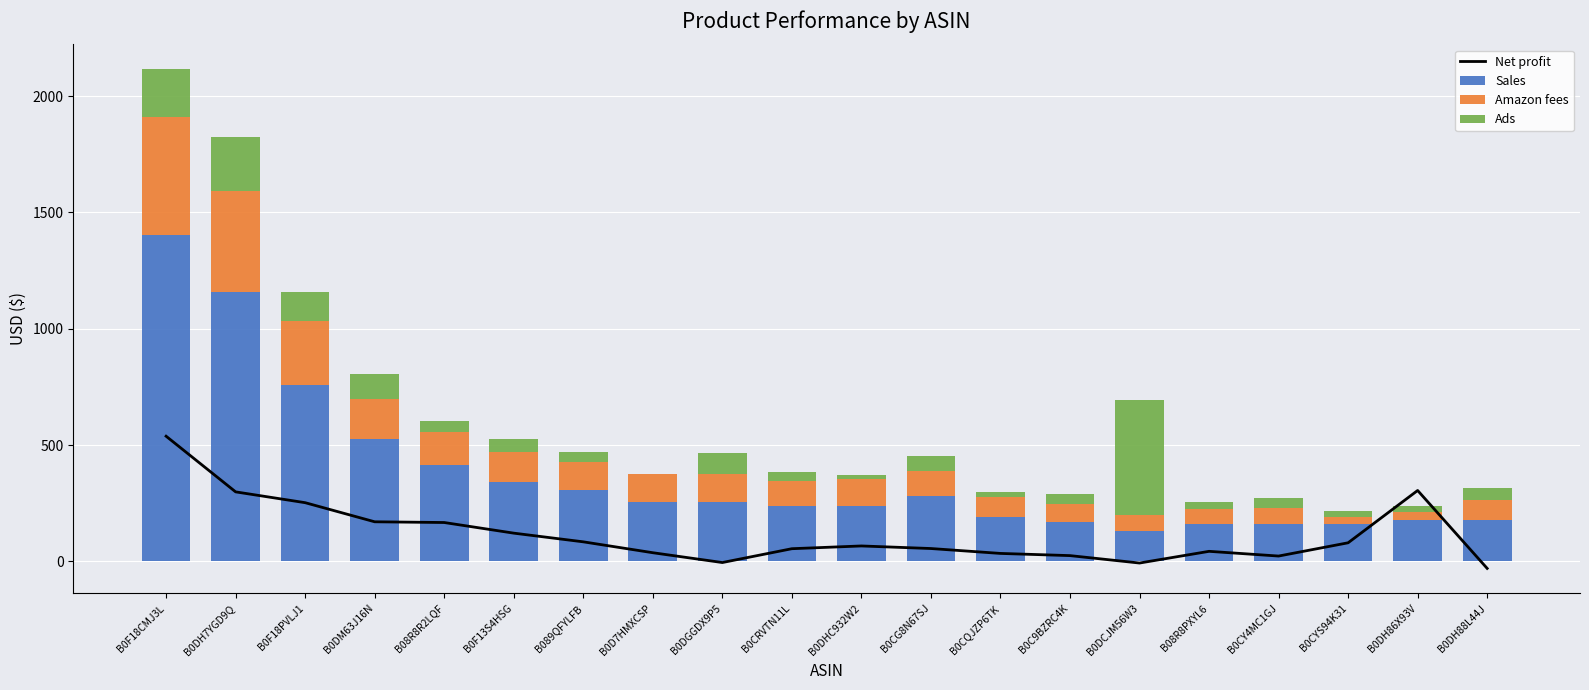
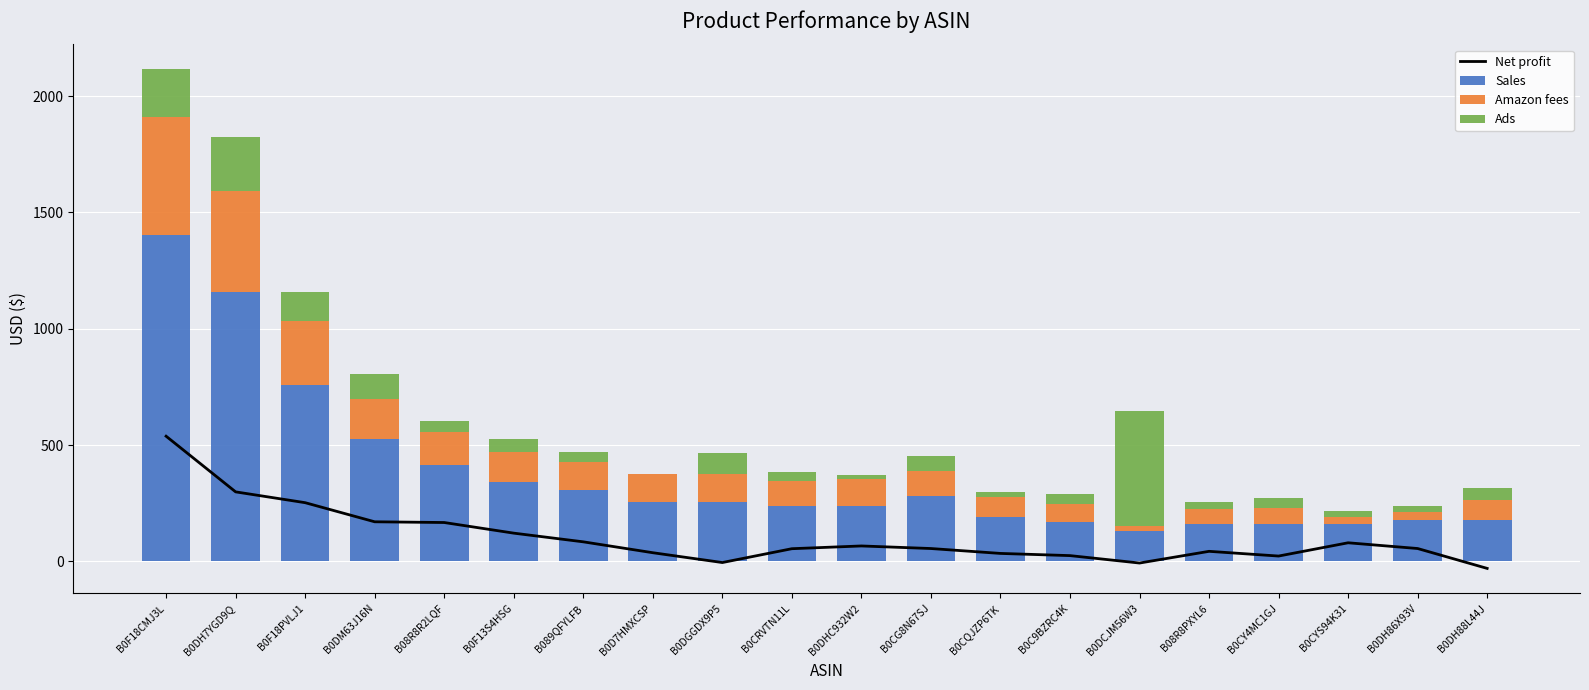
Amazon fees, B0DCJM56W3: 70 -> 20
Net profit, B0DH86X93V: 310 -> 60
